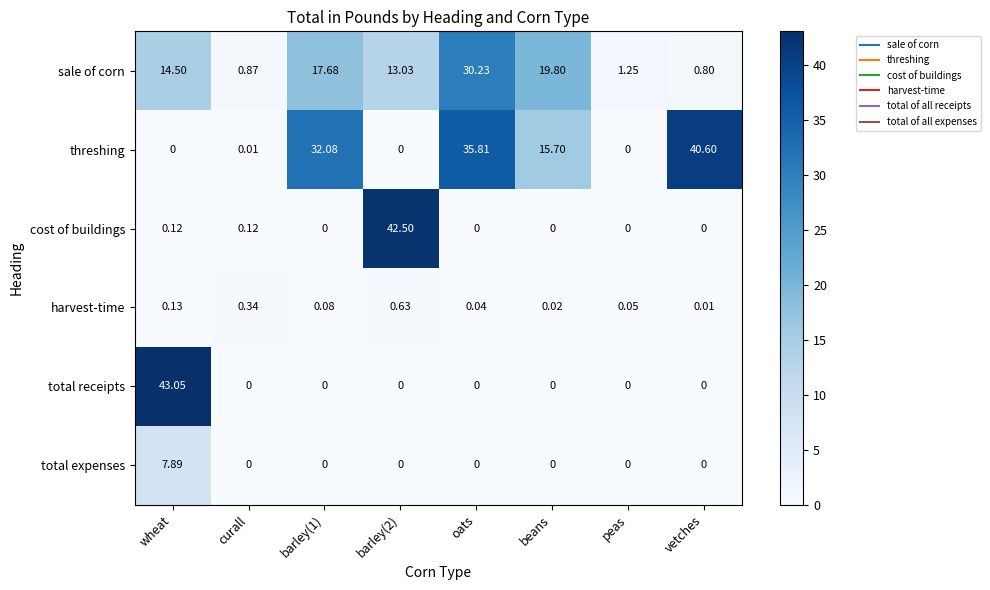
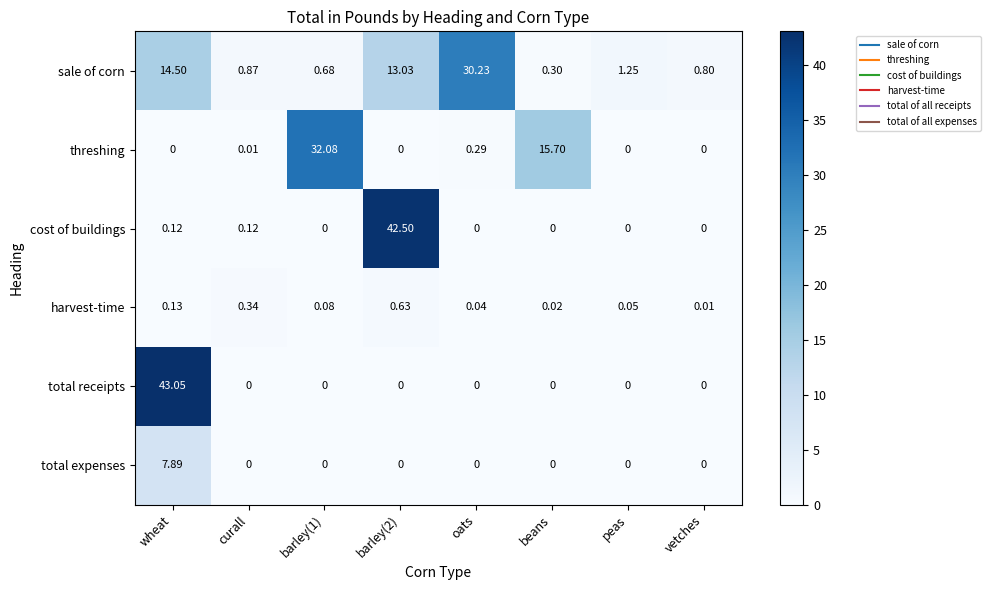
sale of corn, barley(1): 17.68 -> 0.68
sale of corn, beans: 19.80 -> 0.30
threshing, oats: 35.81 -> 0.29
threshing, vetches: 40.60 -> 0
